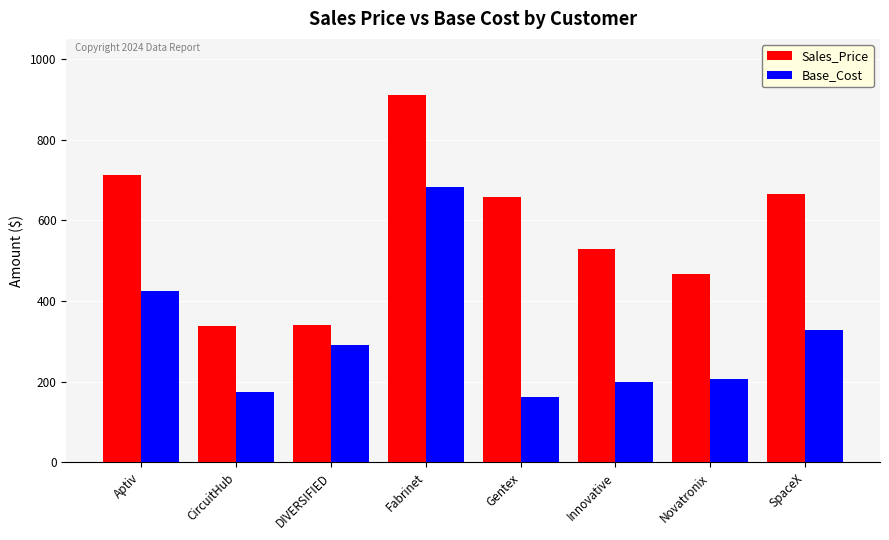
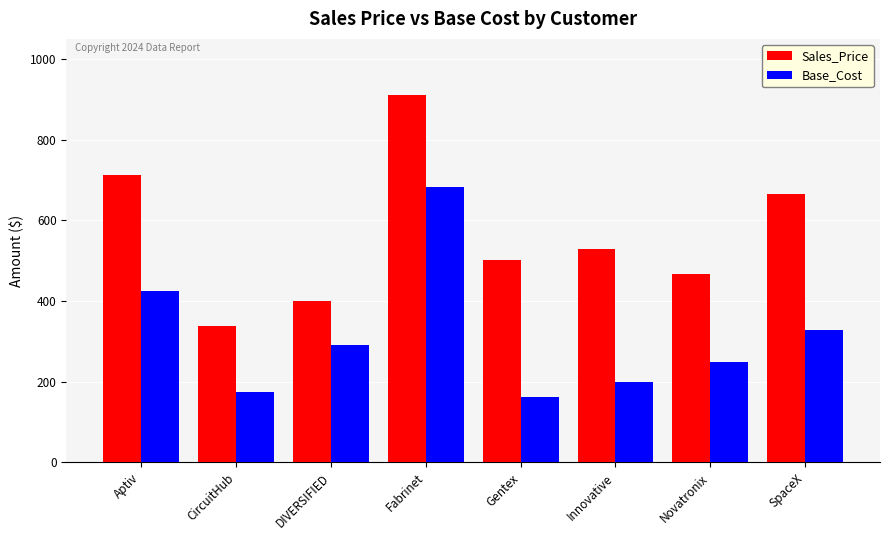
Sales_Price, DIVERSIFIED: 340 -> 400
Sales_Price, Gentex: 660 -> 500
Base_Cost, Novatronix: 210 -> 250
